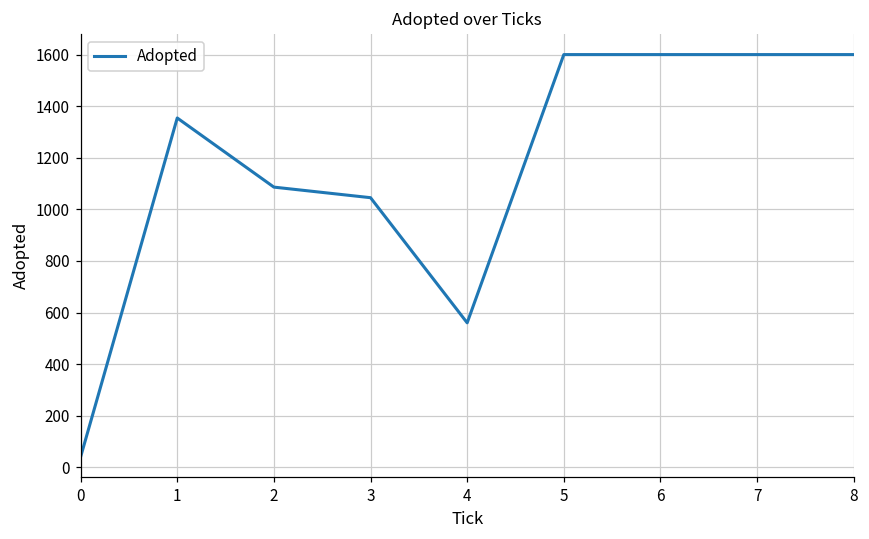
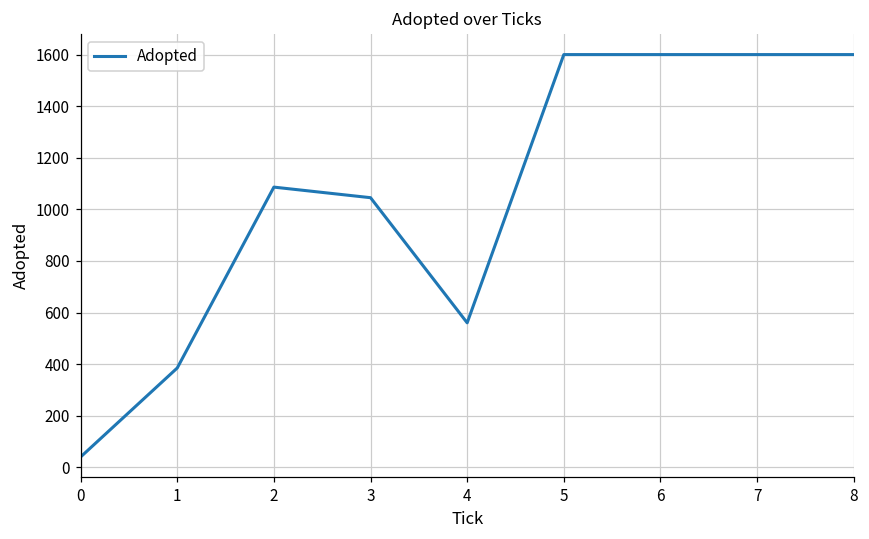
1: 1350 -> 390
